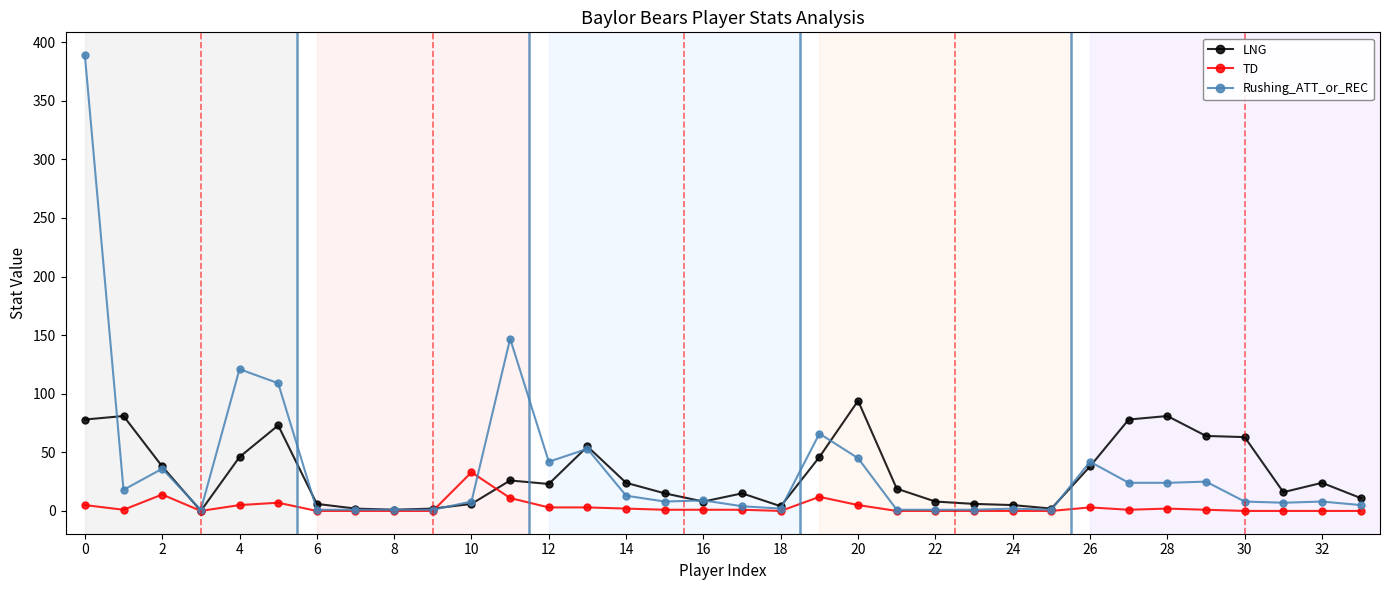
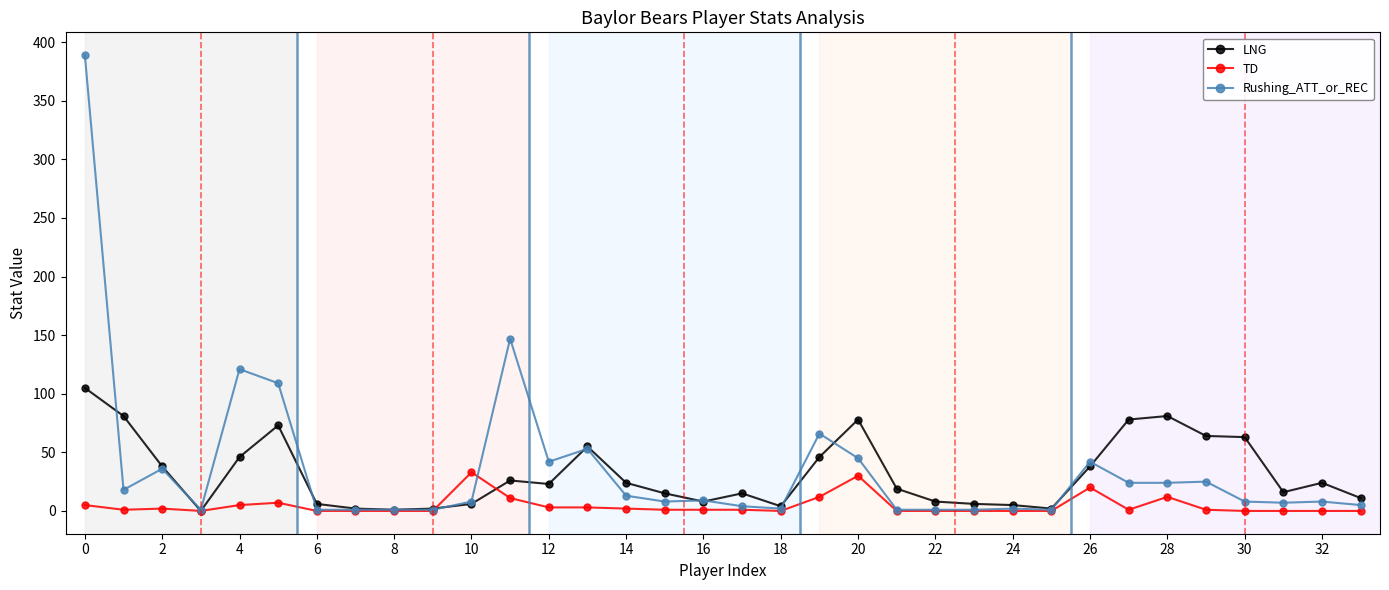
LNG, 0: 78 -> 105
TD, 2: 14 -> 2
LNG, 20: 94 -> 78
TD, 20: 5 -> 30
TD, 26: 3 -> 20
TD, 28: 2 -> 12
